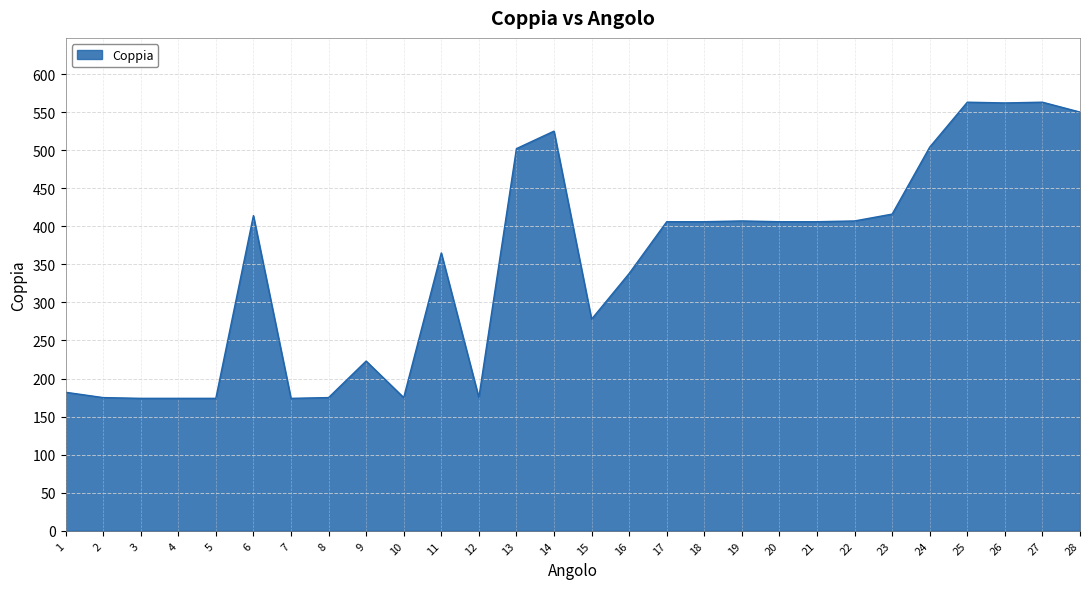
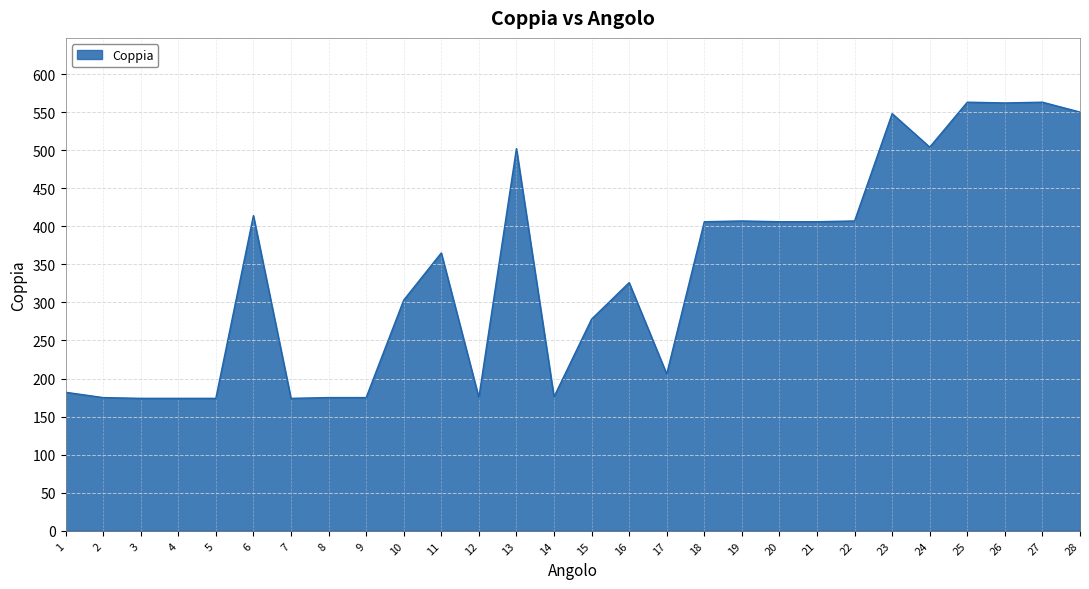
9: 220 -> 180
10: 180 -> 300
14: 530 -> 180
16: 340 -> 330
17: 410 -> 210
23: 420 -> 550
